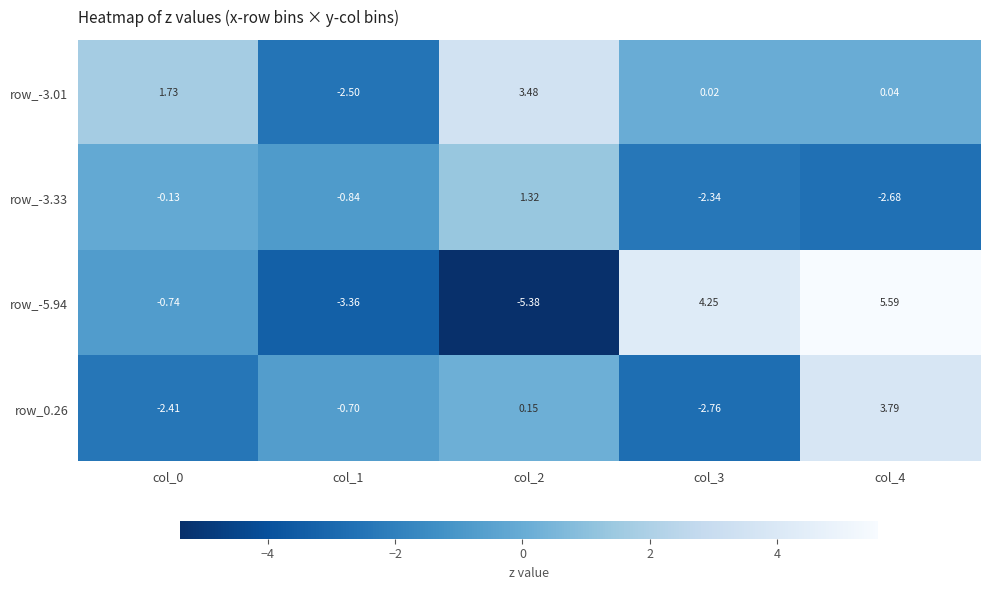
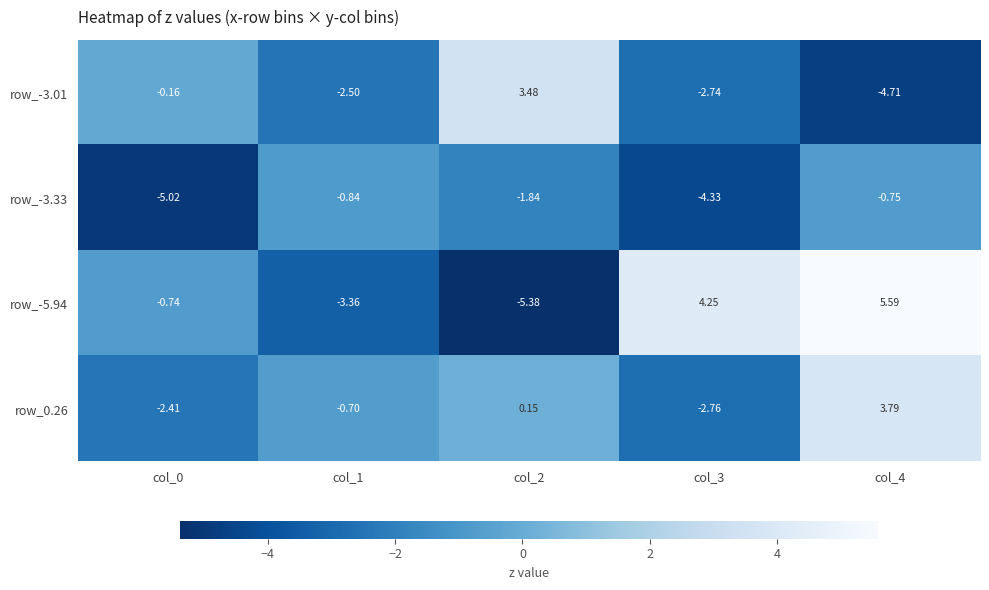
row_-3.01, col_0: 1.73 -> -0.16
row_-3.01, col_3: 0.02 -> -2.74
row_-3.01, col_4: 0.04 -> -4.71
row_-3.33, col_0: -0.13 -> -5.02
row_-3.33, col_2: 1.32 -> -1.84
row_-3.33, col_3: -2.34 -> -4.33
row_-3.33, col_4: -2.68 -> -0.75
